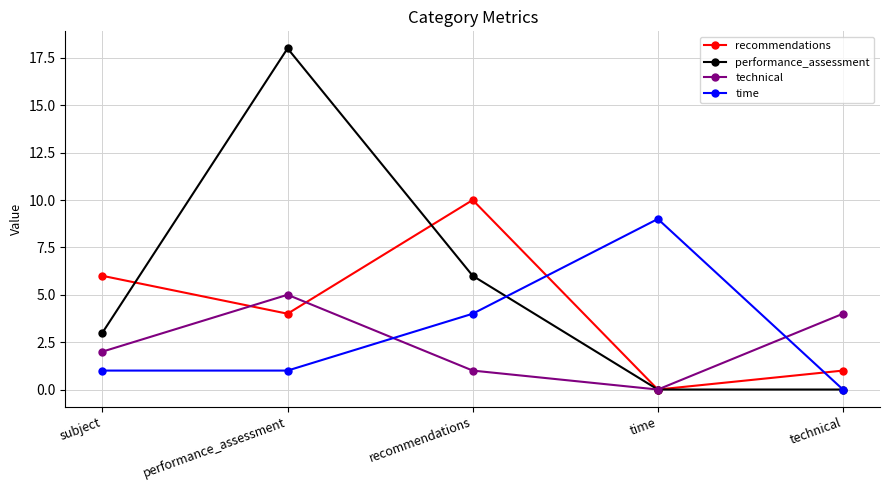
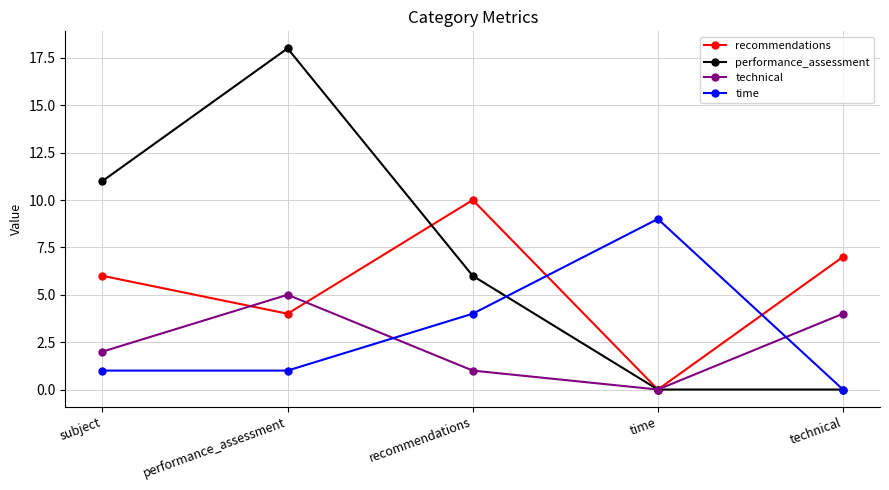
performance_assessment, subject: 3 -> 11
recommendations, technical: 1 -> 7
